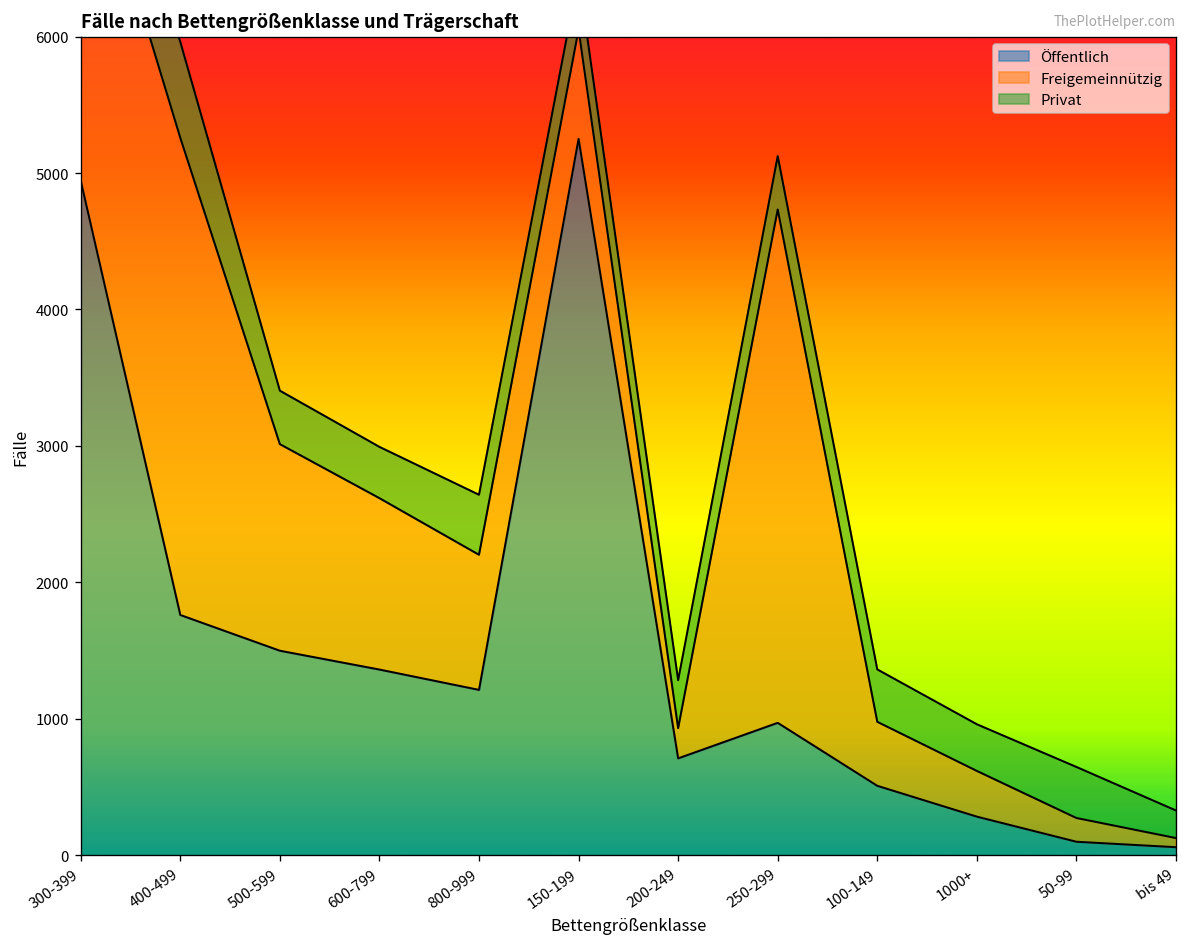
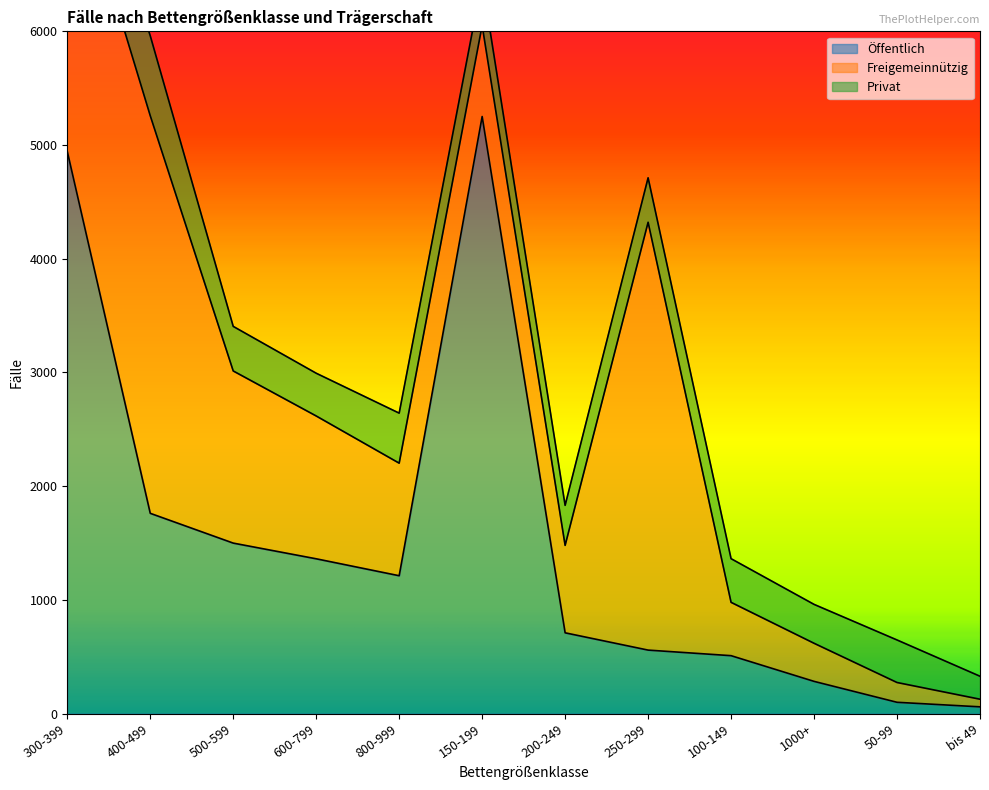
Freigemeinnützig, 200-249: 220 -> 770
Öffentlich, 250-299: 970 -> 560
